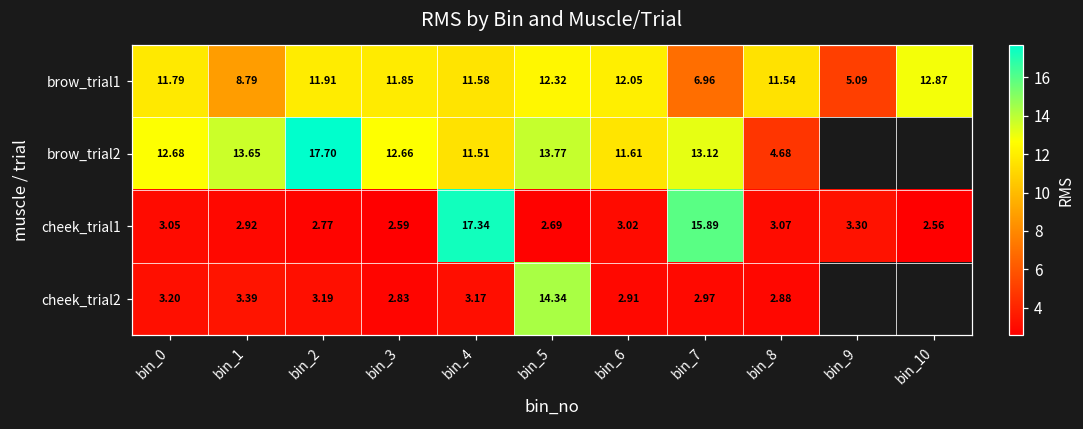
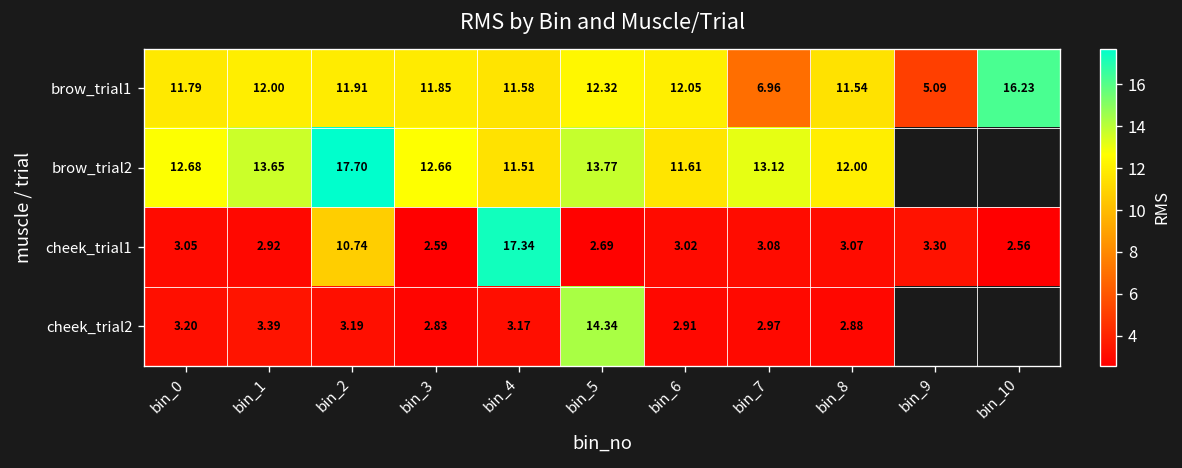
brow_trial1, bin_1: 8.79 -> 12.00
brow_trial1, bin_10: 12.87 -> 16.23
brow_trial2, bin_8: 4.68 -> 12.00
cheek_trial1, bin_2: 2.77 -> 10.74
cheek_trial1, bin_7: 15.89 -> 3.08
